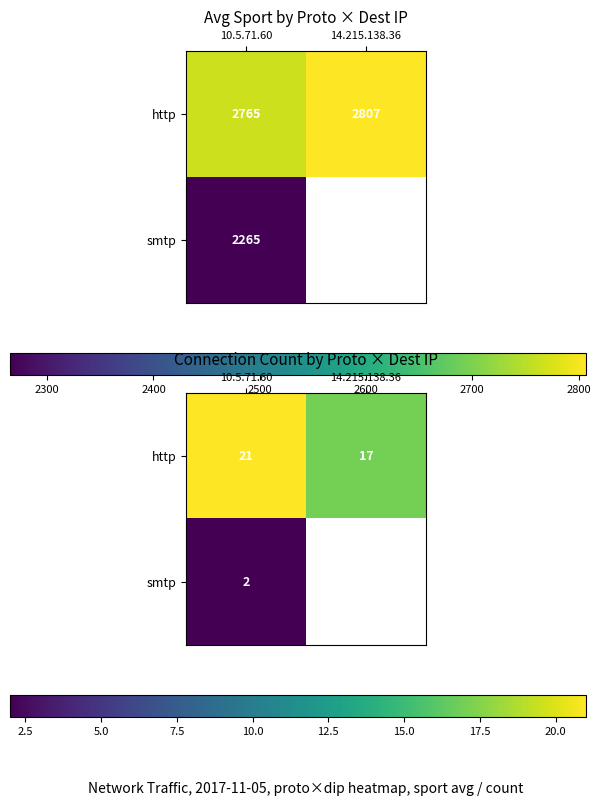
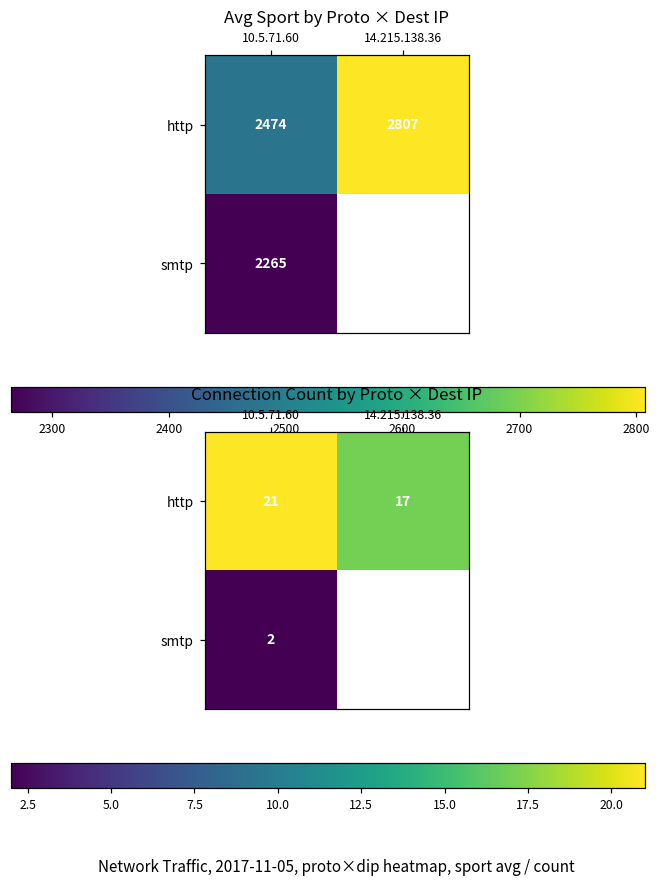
Avg Sport by Proto × Dest IP, http, 10.5.71.60: 2765 -> 2474
